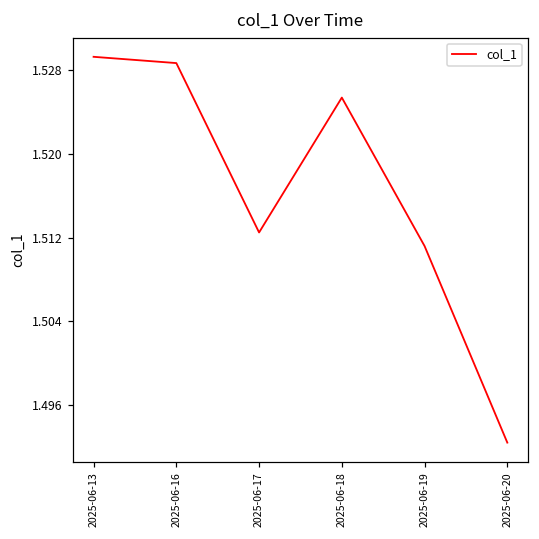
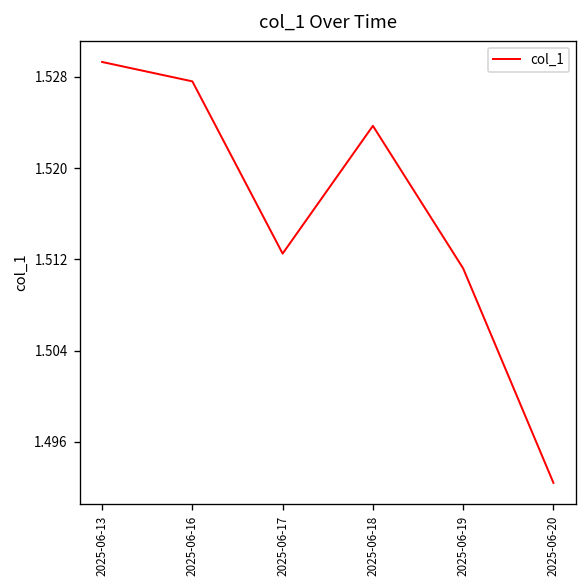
2025-06-16: 1.529 -> 1.528
2025-06-18: 1.525 -> 1.524
